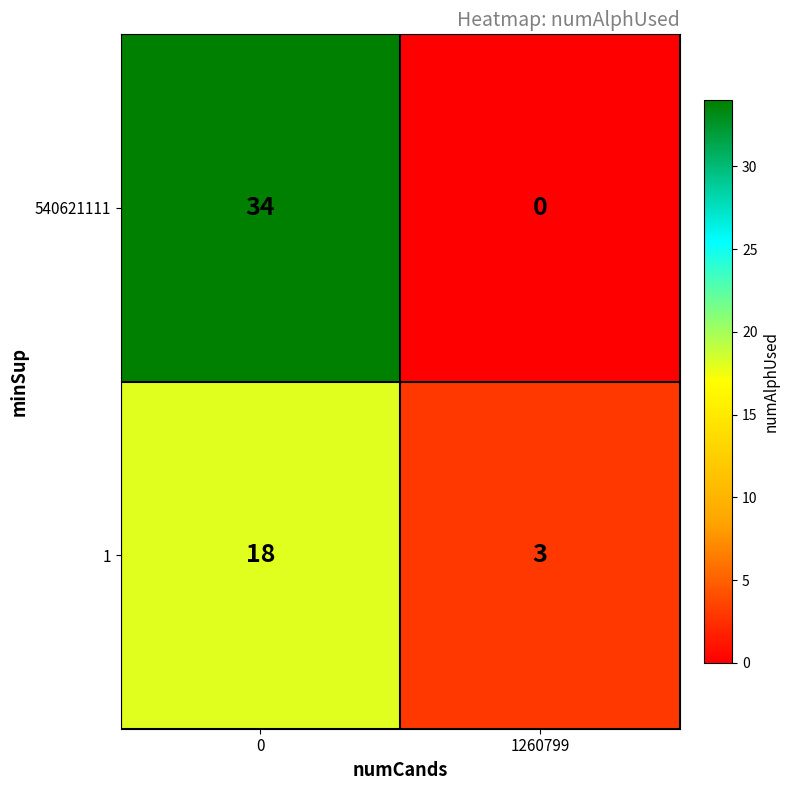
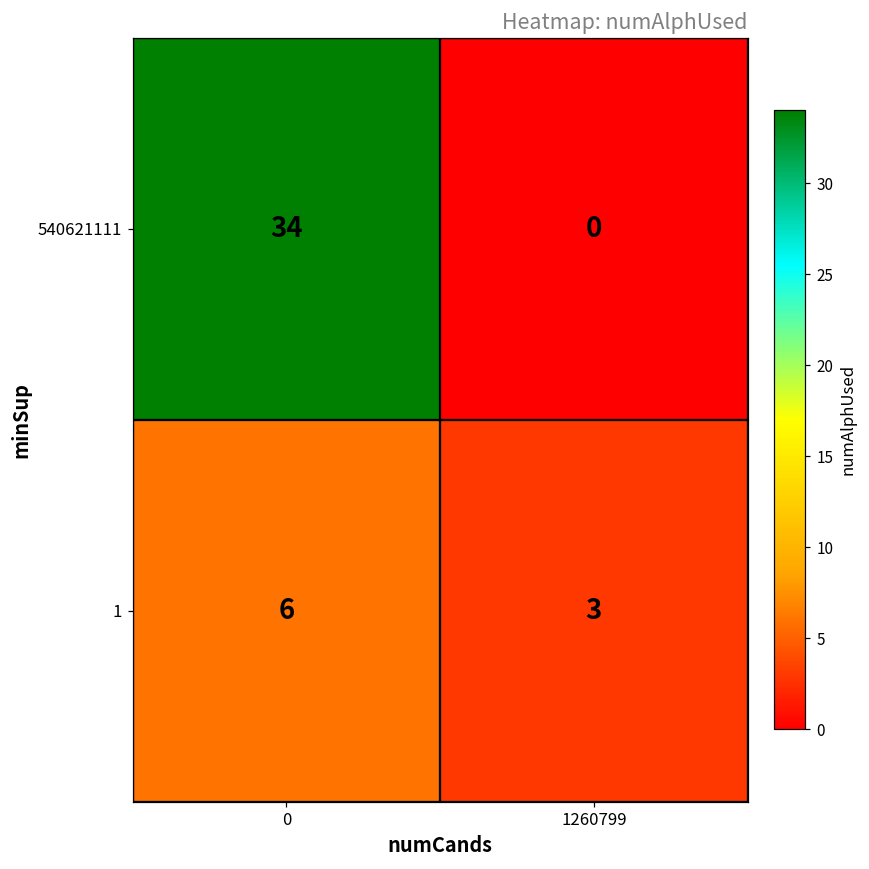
1, 0: 18 -> 6
